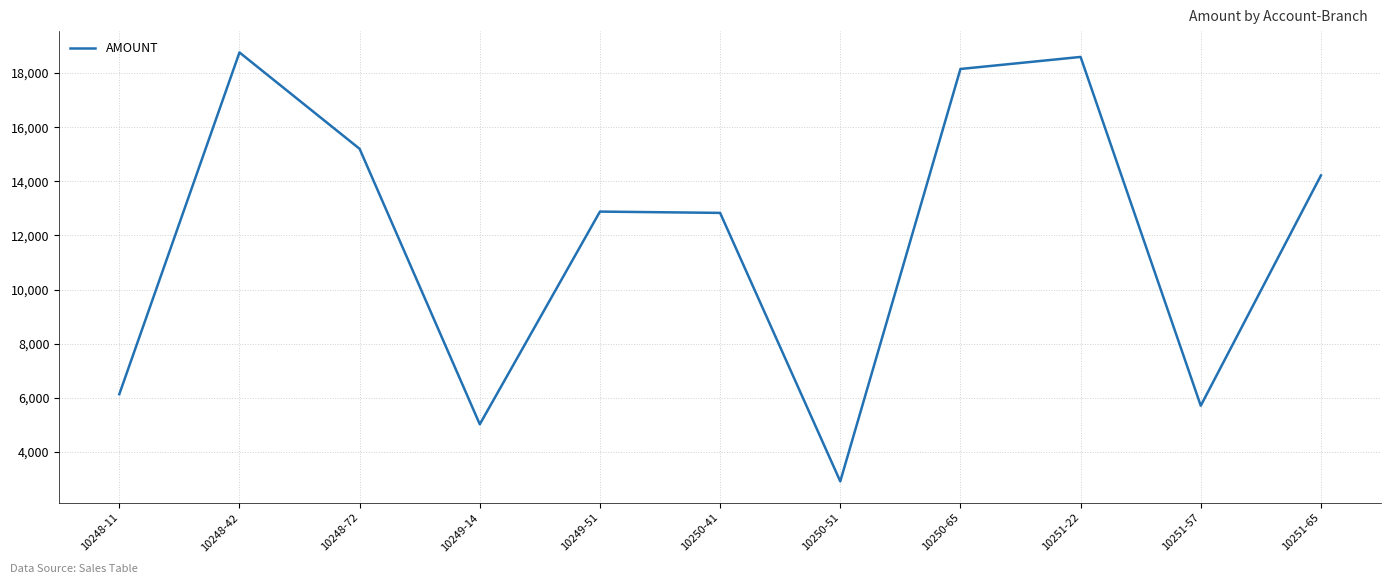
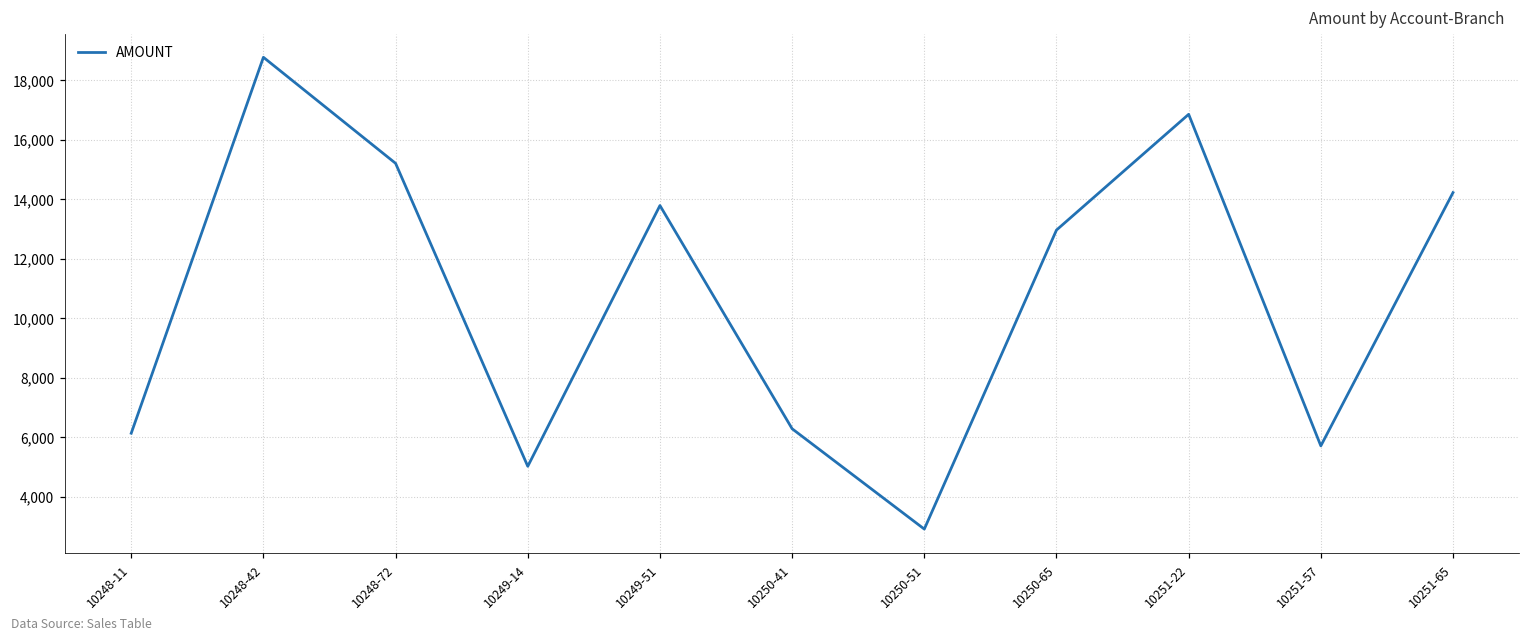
10249-51: 12,900 -> 13,800
10250-41: 12,800 -> 6,300
10250-65: 18,200 -> 13,000
10251-22: 18,600 -> 16,800
